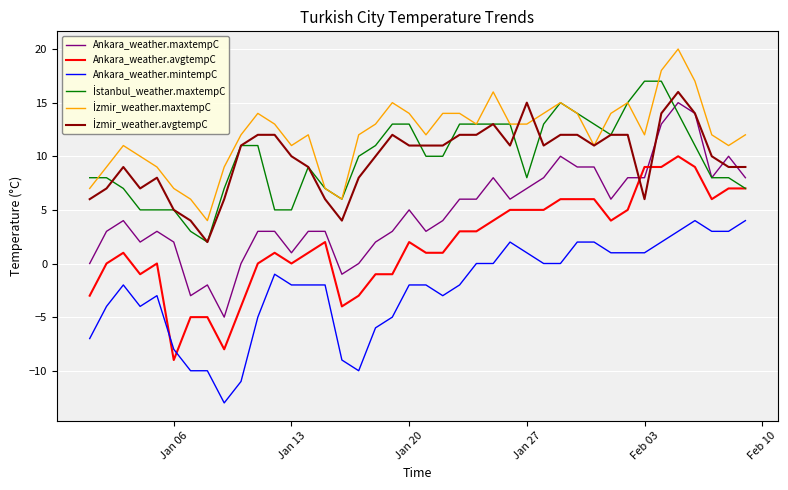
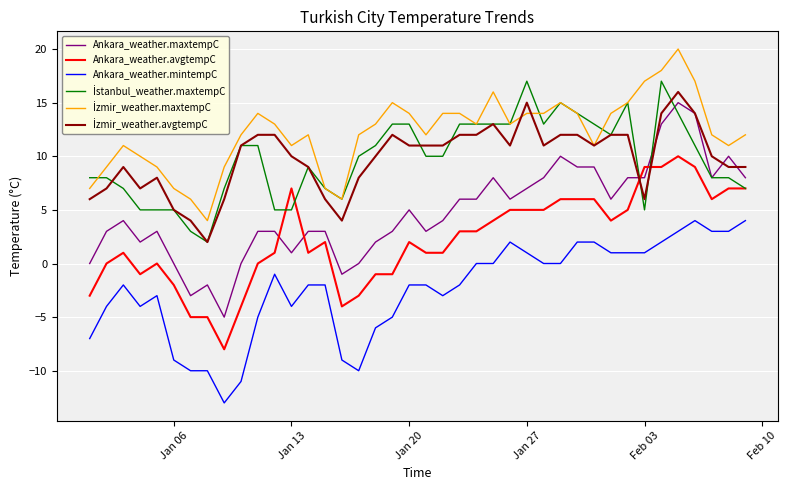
Ankara_weather.maxtempC, Jan 06: 2 -> 0
Ankara_weather.avgtempC, Jan 06: -9 -> -2
Ankara_weather.mintempC, Jan 06: -8 -> -9
Ankara_weather.avgtempC, Jan 13: 0 -> 7
Ankara_weather.mintempC, Jan 13: -2 -> -4
İstanbul_weather.maxtempC, Jan 27: 8 -> 17
İzmir_weather.maxtempC, Jan 27: 13 -> 14
İstanbul_weather.maxtempC, Feb 03: 17 -> 5
İzmir_weather.maxtempC, Feb 03: 12 -> 17
